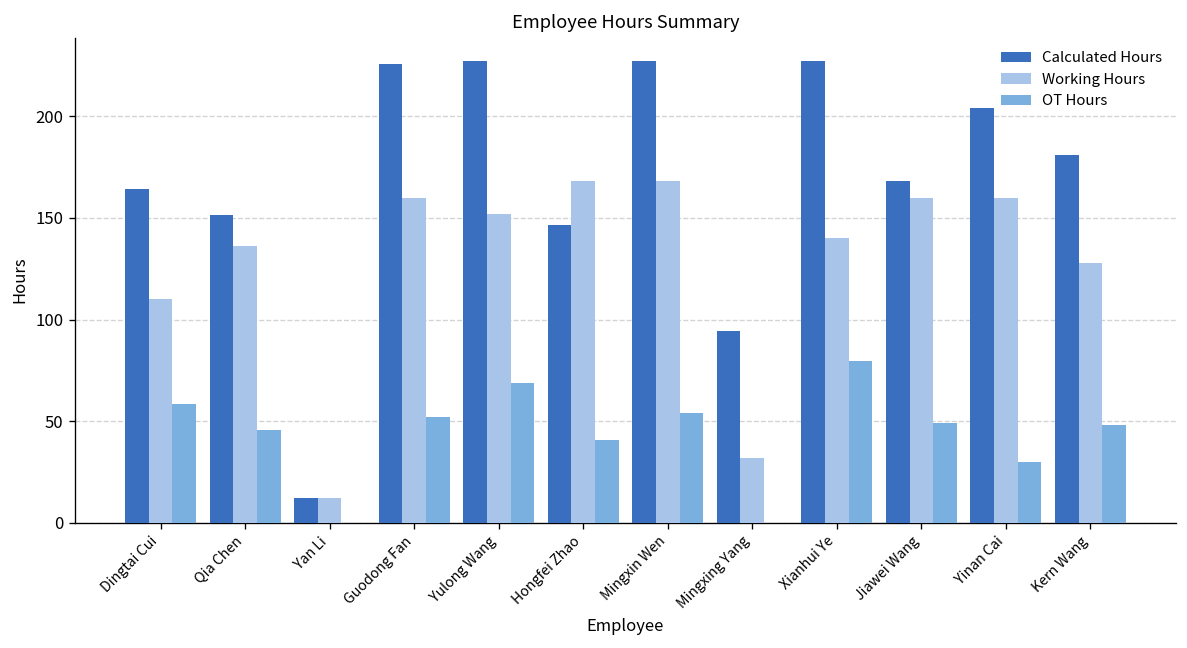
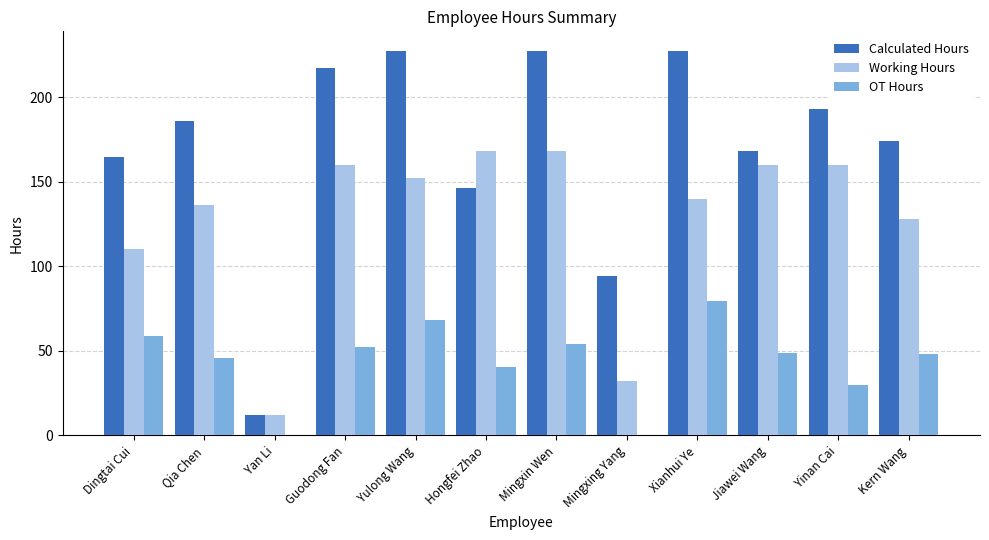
Calculated Hours, Qia Chen: 152 -> 186
Calculated Hours, Guodong Fan: 226 -> 217
Calculated Hours, Yinan Cai: 204 -> 193
Calculated Hours, Kern Wang: 181 -> 174
